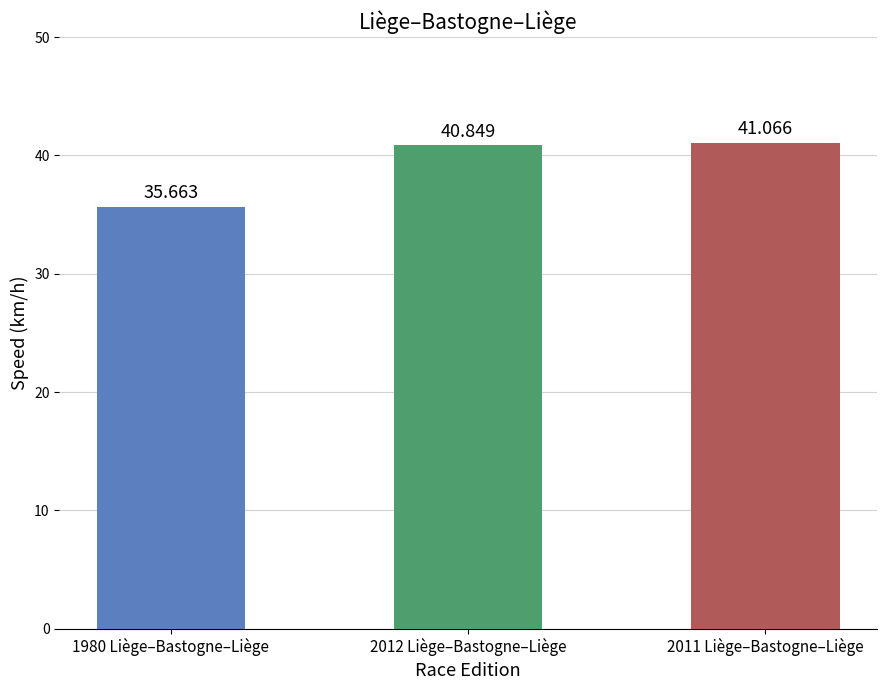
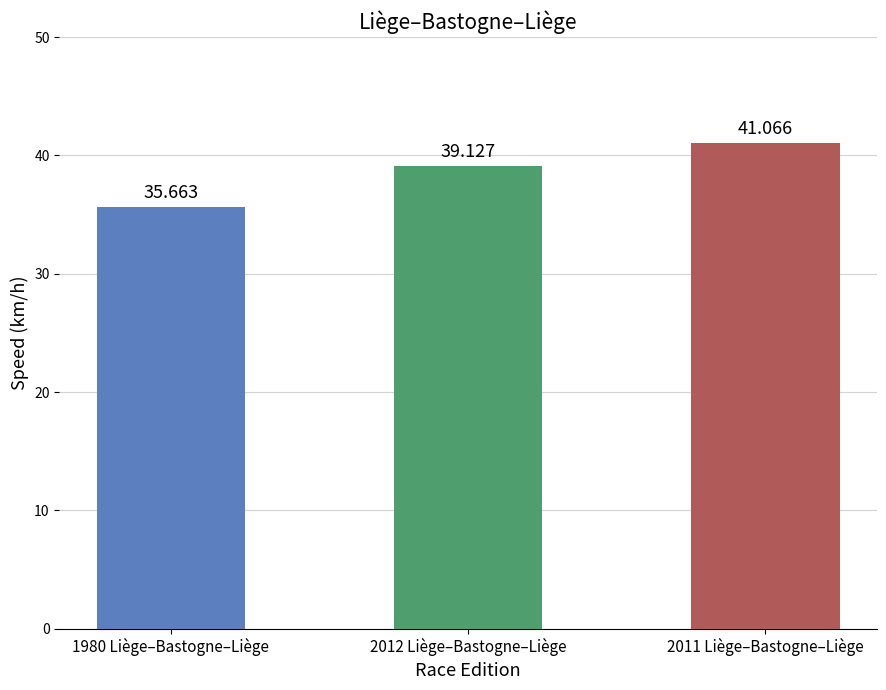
2012 Liège–Bastogne–Liège: 40.849 -> 39.127
